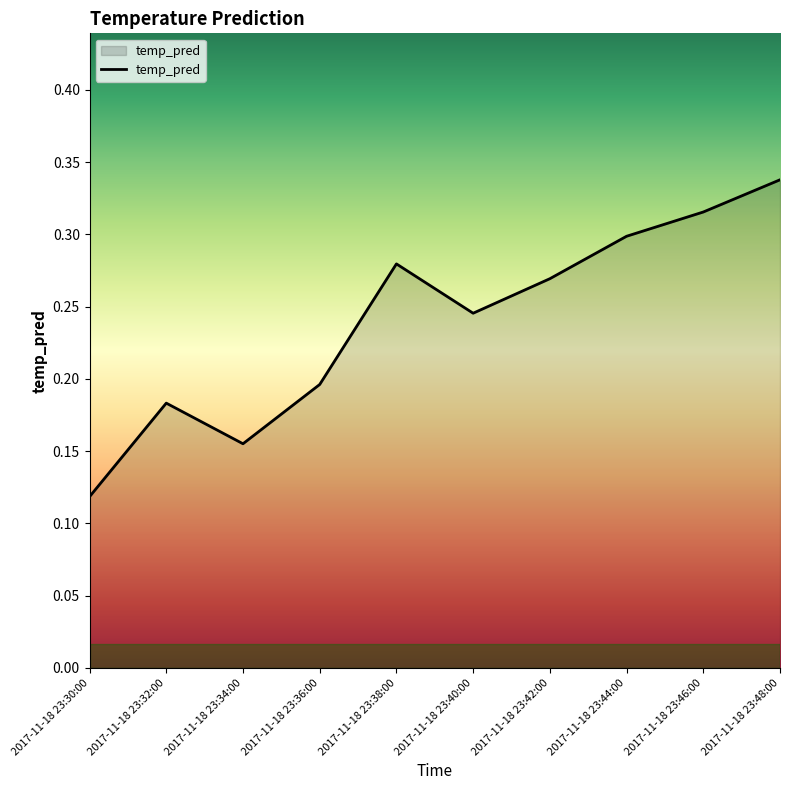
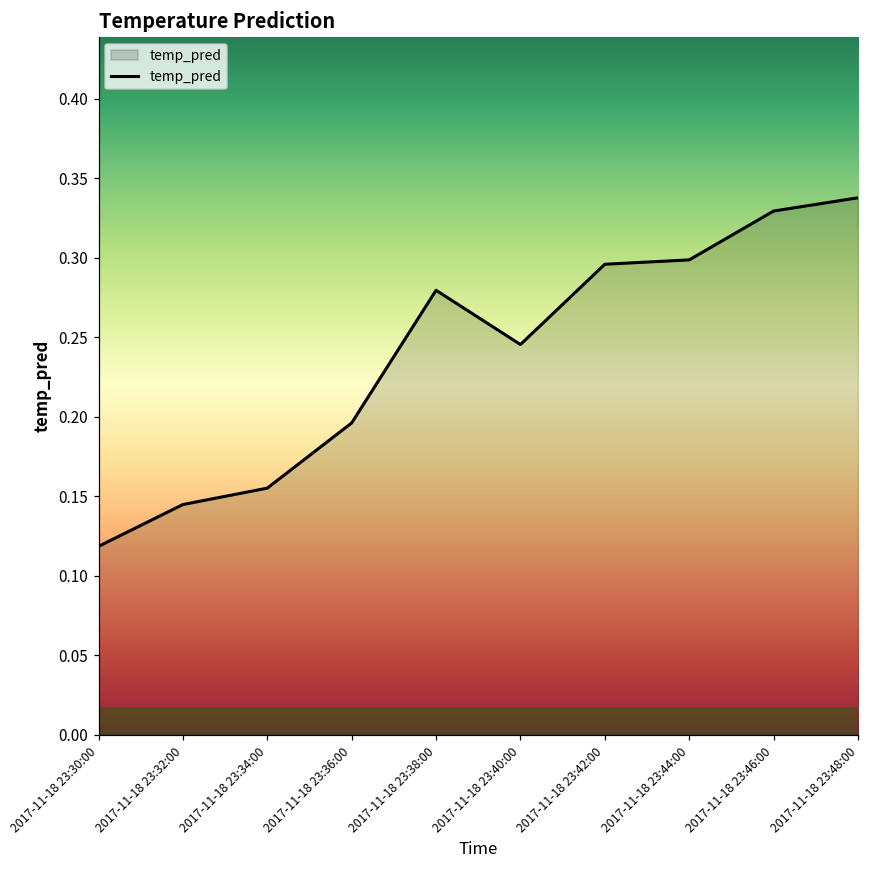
2017-11-18 23:32:00: 0.183 -> 0.145
2017-11-18 23:42:00: 0.269 -> 0.296
2017-11-18 23:46:00: 0.315 -> 0.329
